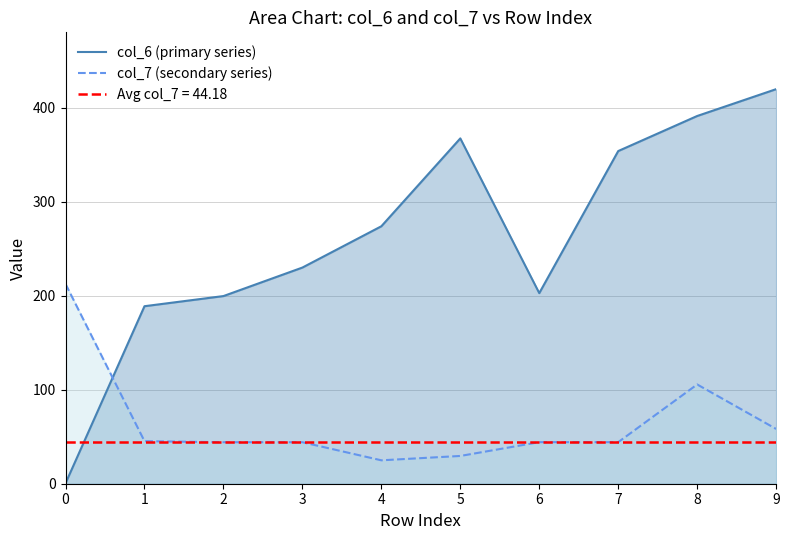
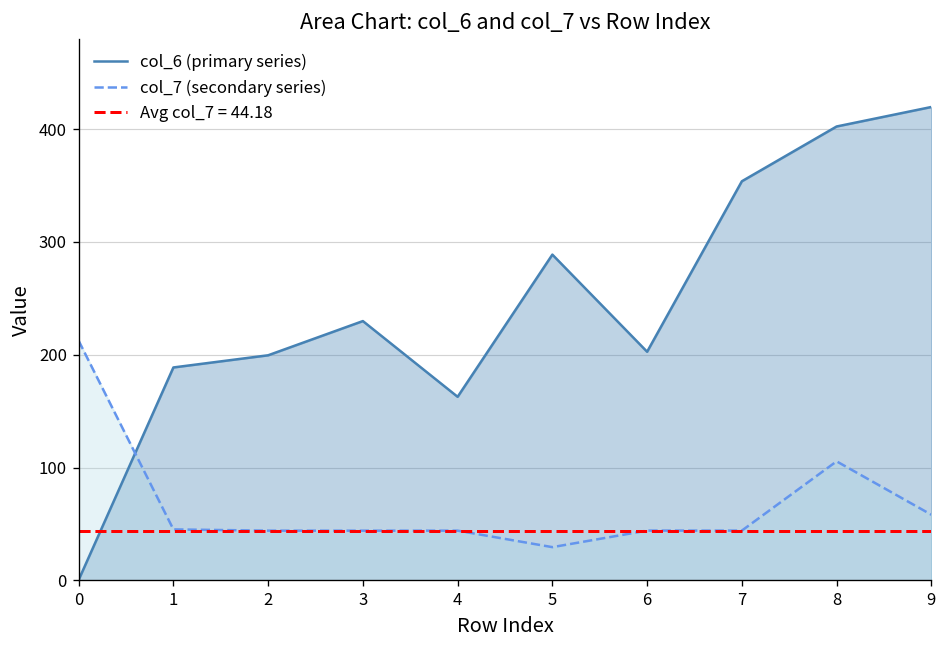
col_6 (primary series), 4: 270 -> 160
col_7 (secondary series), 4: 20 -> 40
col_6 (primary series), 5: 370 -> 290
col_6 (primary series), 8: 390 -> 400
